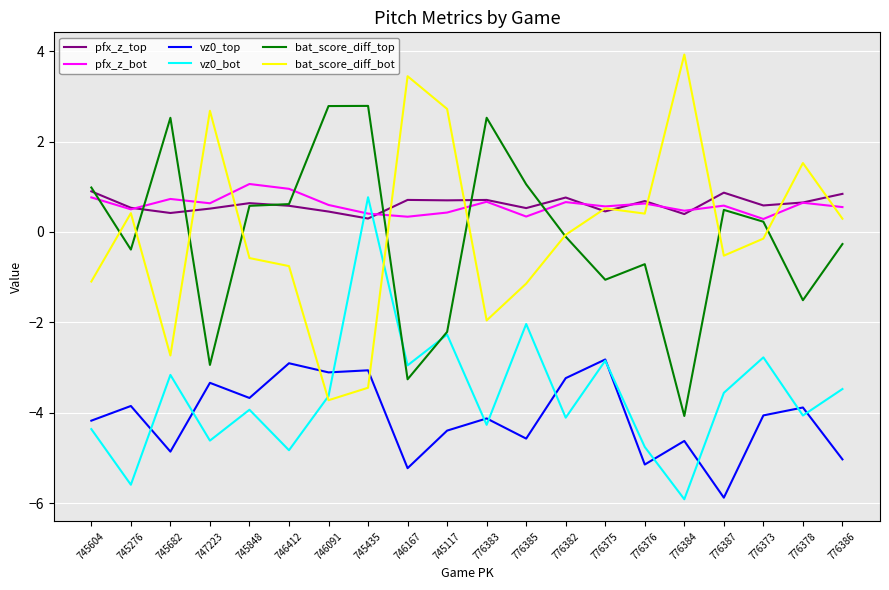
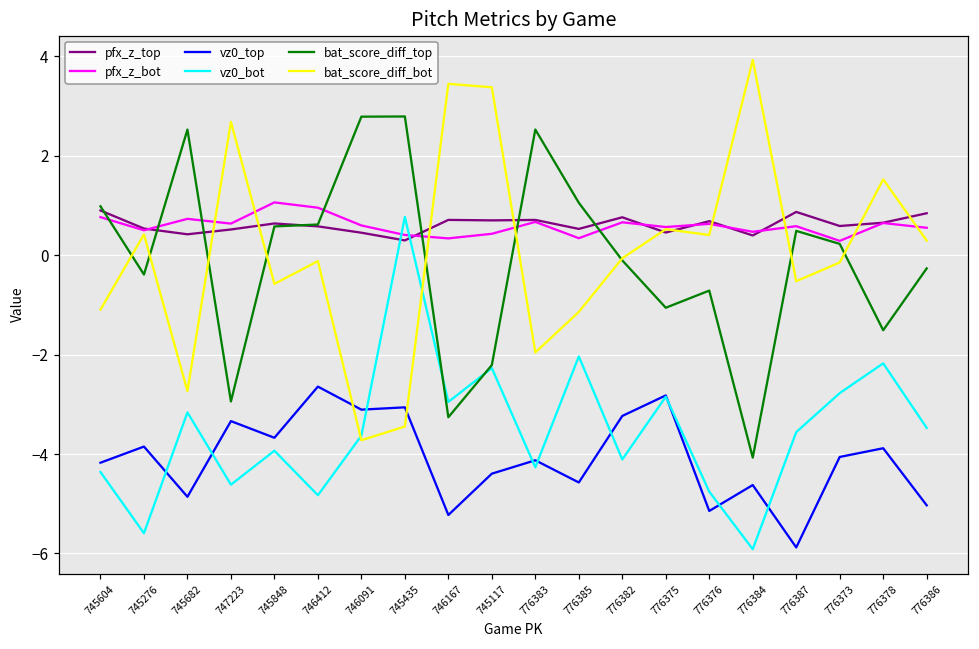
vz0_top, 746412: -2.9 -> -2.6
bat_score_diff_bot, 746412: -0.8 -> -0.1
bat_score_diff_bot, 745117: 2.7 -> 3.4
vz0_bot, 776378: -4.1 -> -2.2
